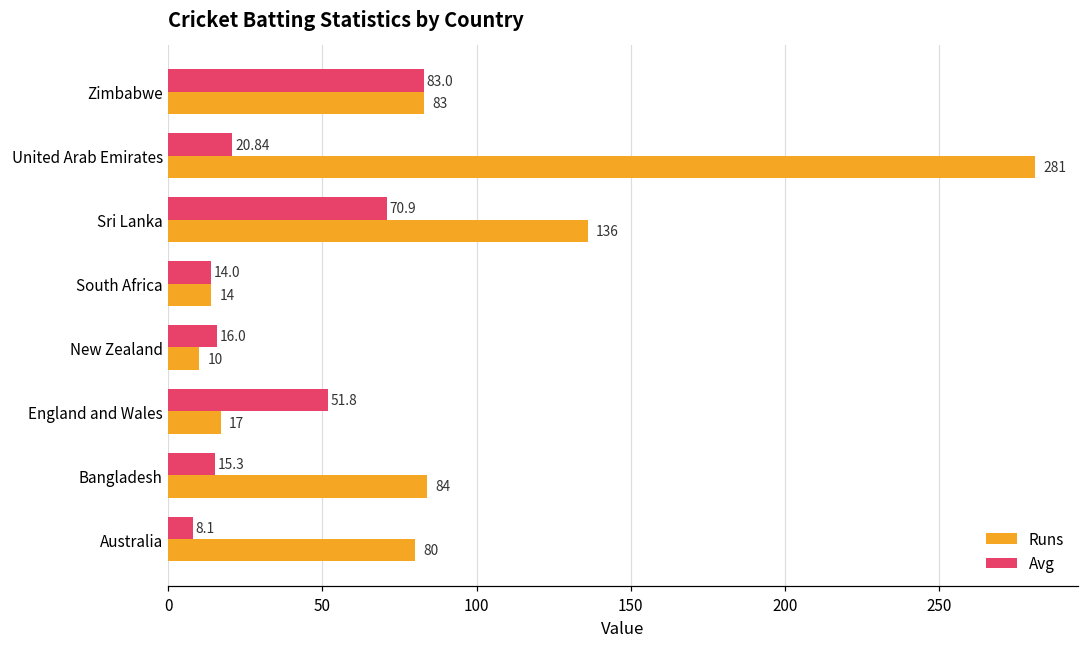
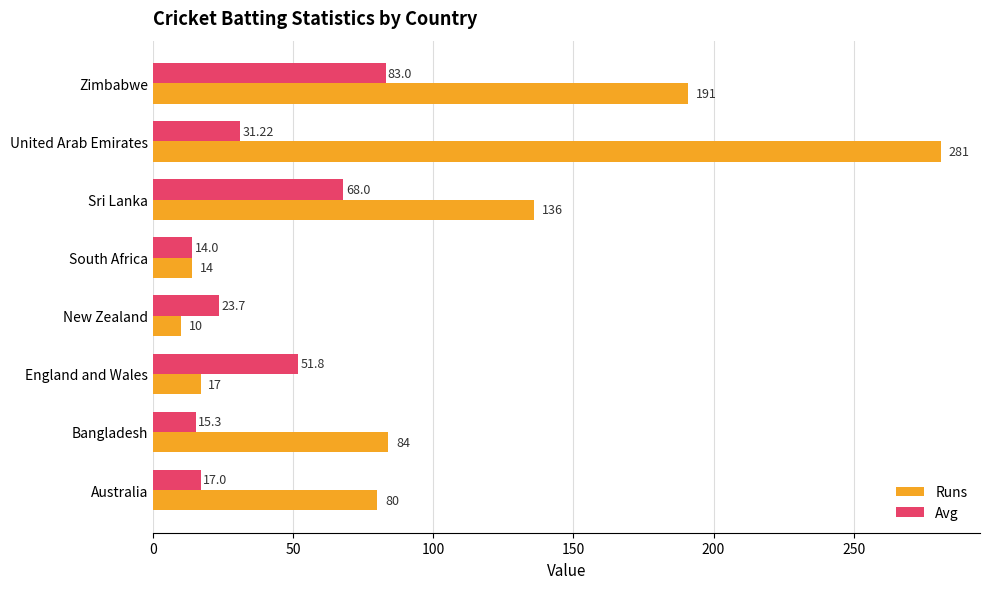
Runs, Zimbabwe: 83 -> 191
Avg, United Arab Emirates: 20.84 -> 31.22
Avg, Sri Lanka: 70.9 -> 68.0
Avg, New Zealand: 16.0 -> 23.7
Avg, Australia: 8.1 -> 17.0
